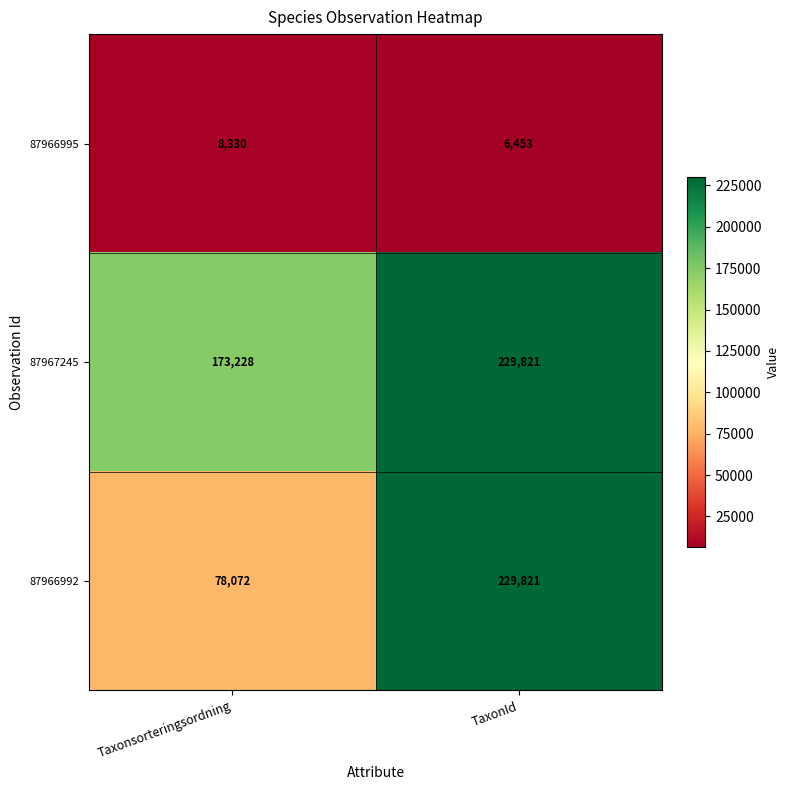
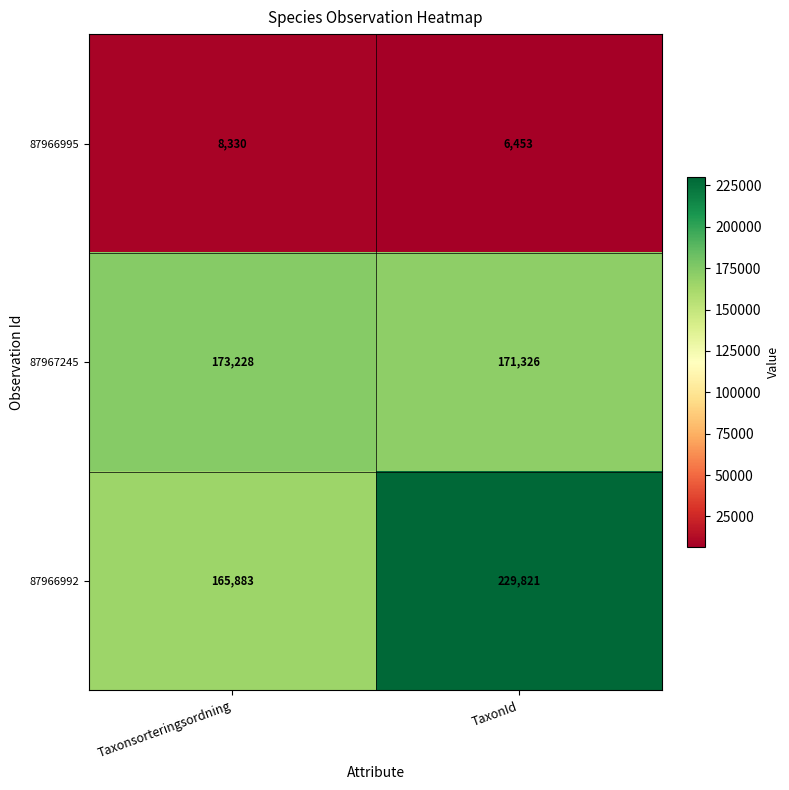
87967245, TaxonId: 229,821 -> 171,326
87966992, Taxonsorteringsordning: 78,072 -> 165,883
